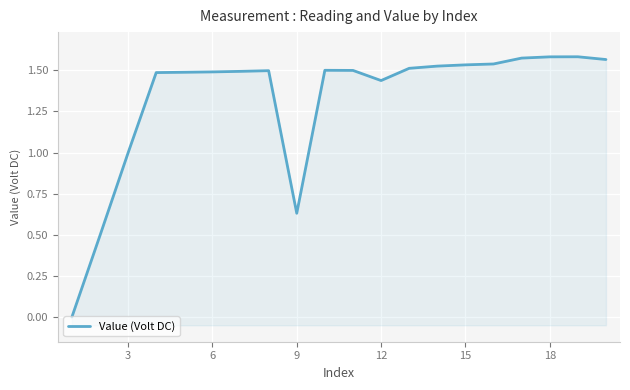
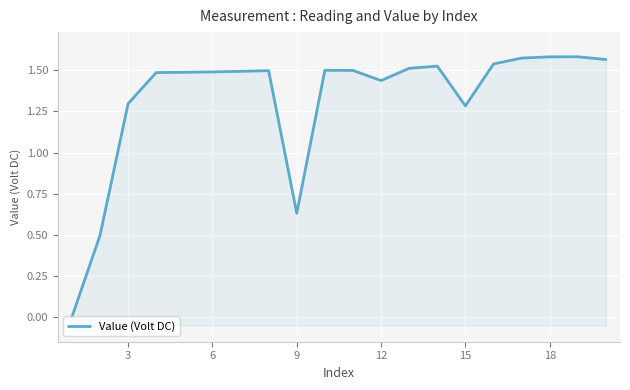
3: 1.00 -> 1.30
15: 1.53 -> 1.28
